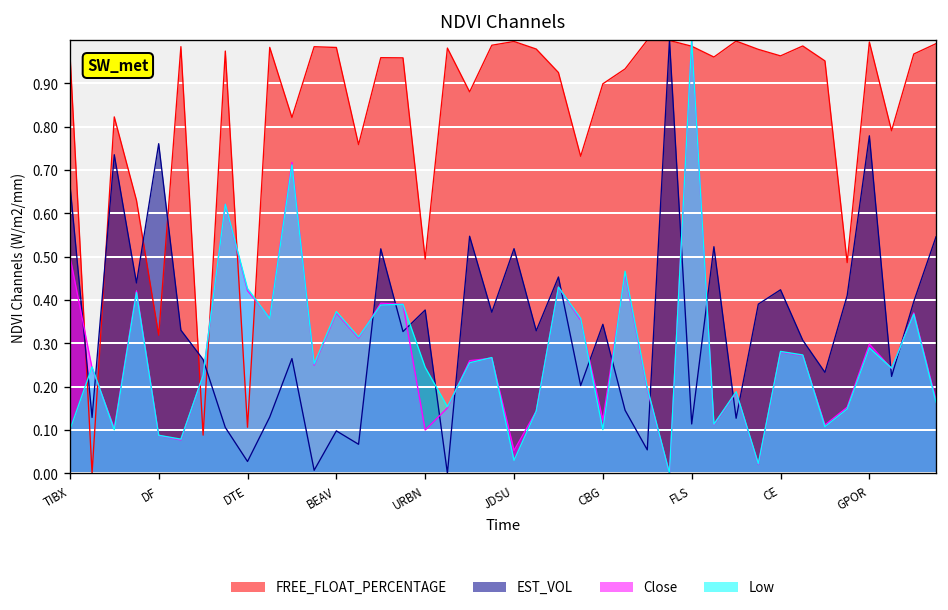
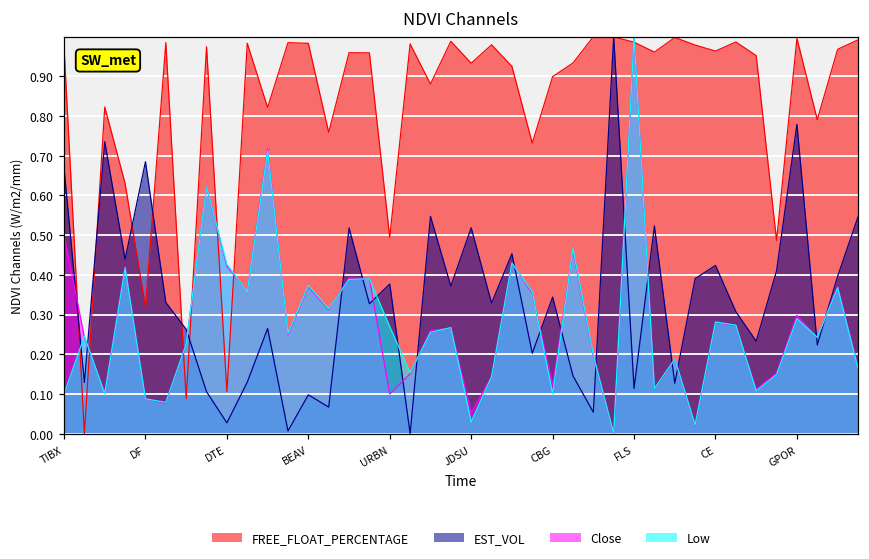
EST_VOL, DF: 0.76 -> 0.68
Low, URBN: 0.24 -> 0.27
FREE_FLOAT_PERCENTAGE, JDSU: 1.00 -> 0.93
